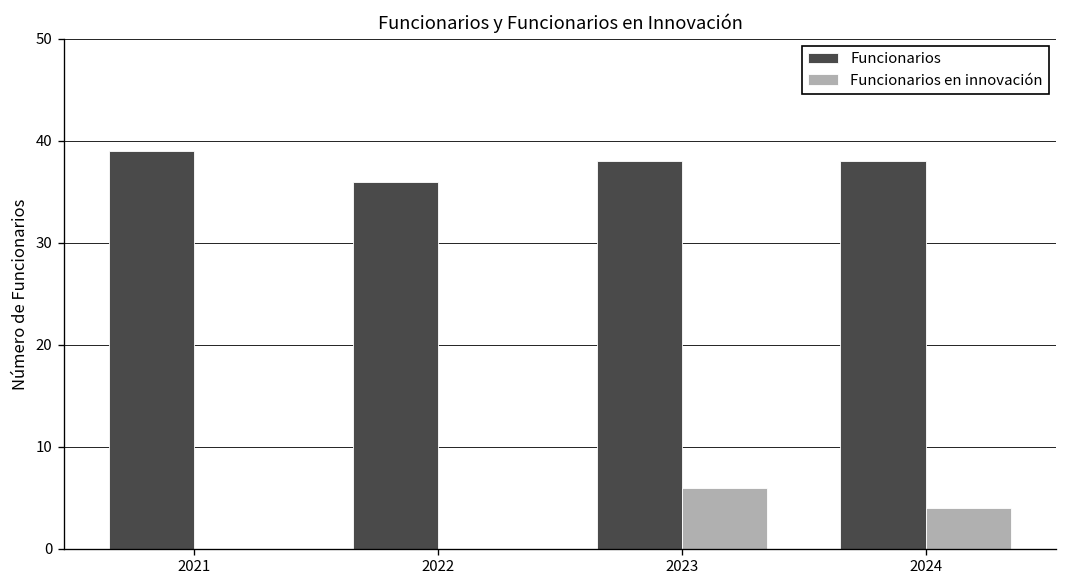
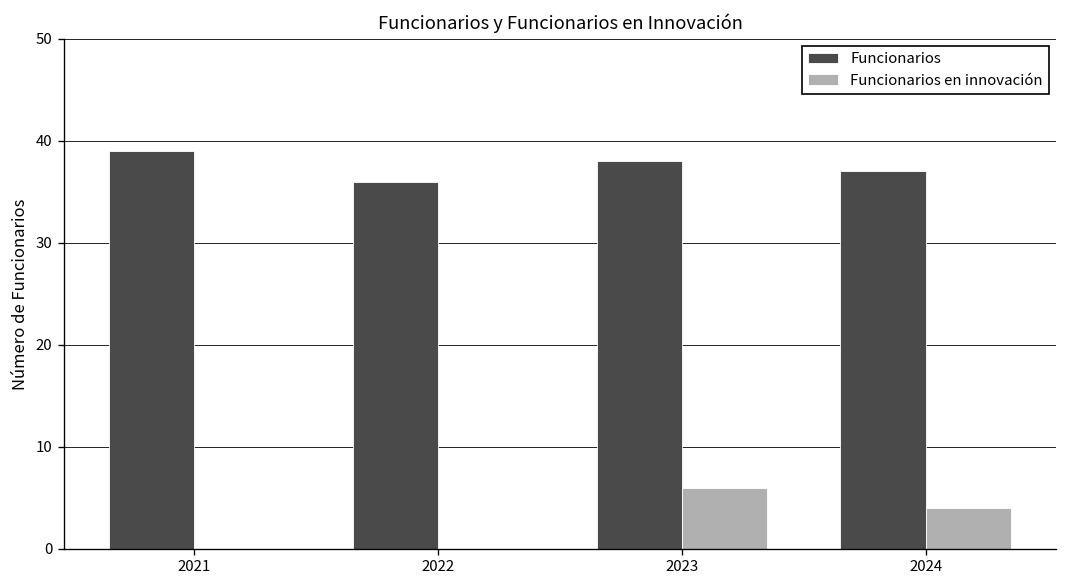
Funcionarios, 2024: 38 -> 37
